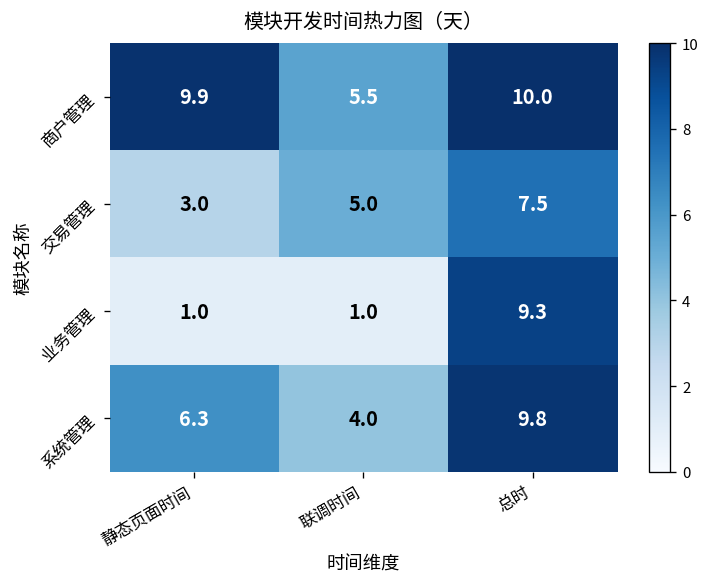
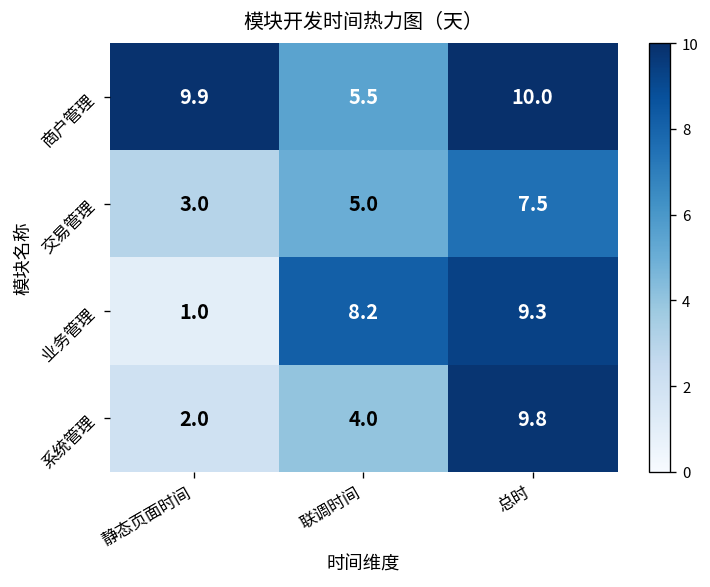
业务管理, 联调时间: 1.0 -> 8.2
系统管理, 静态页面时间: 6.3 -> 2.0
